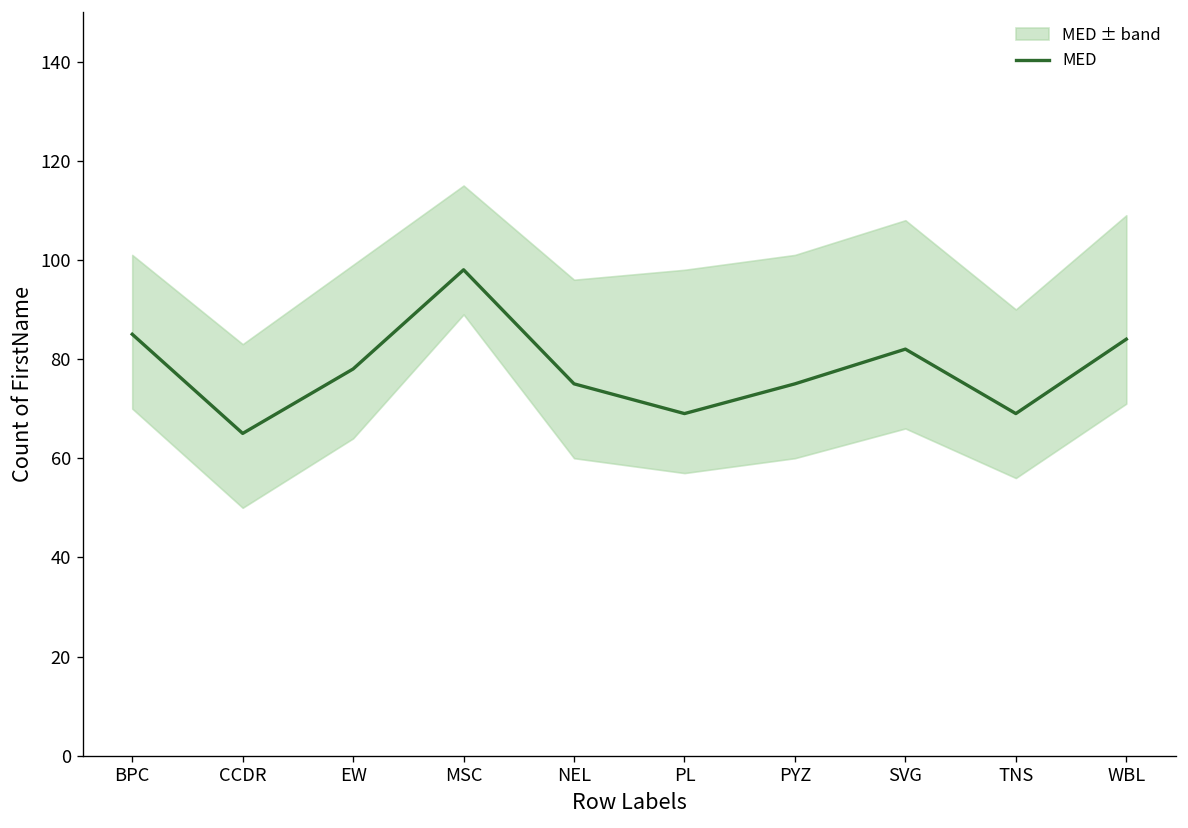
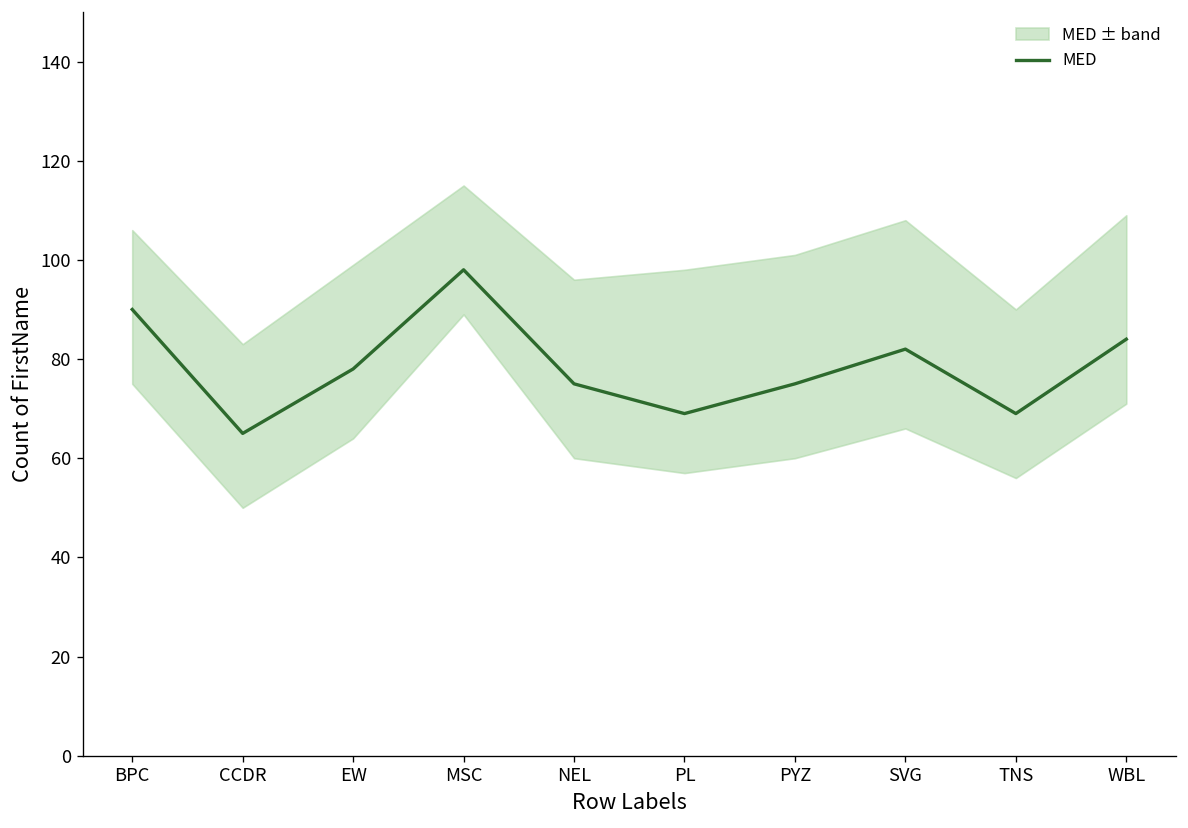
MED, BPC: 85 -> 90
